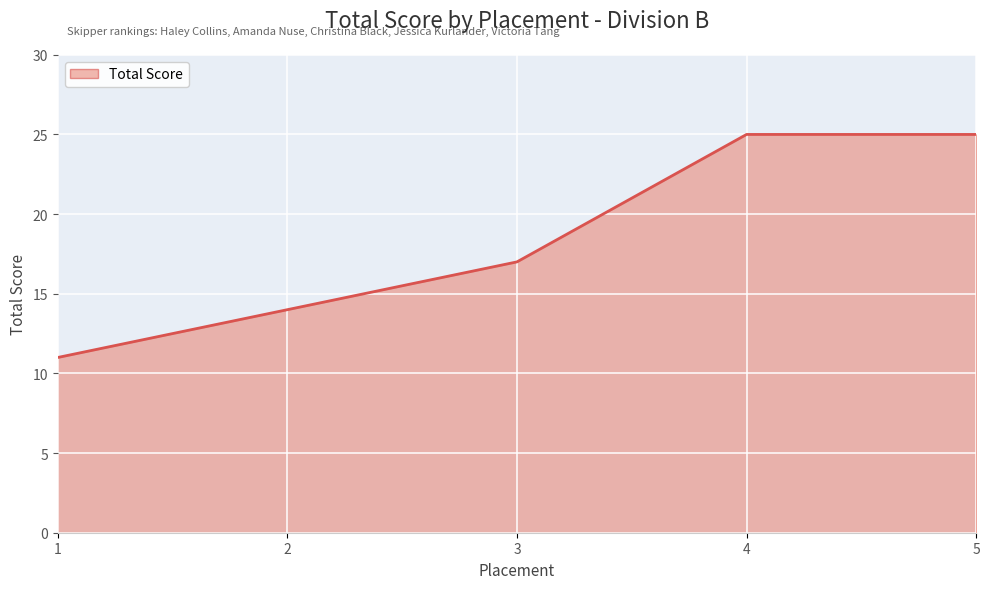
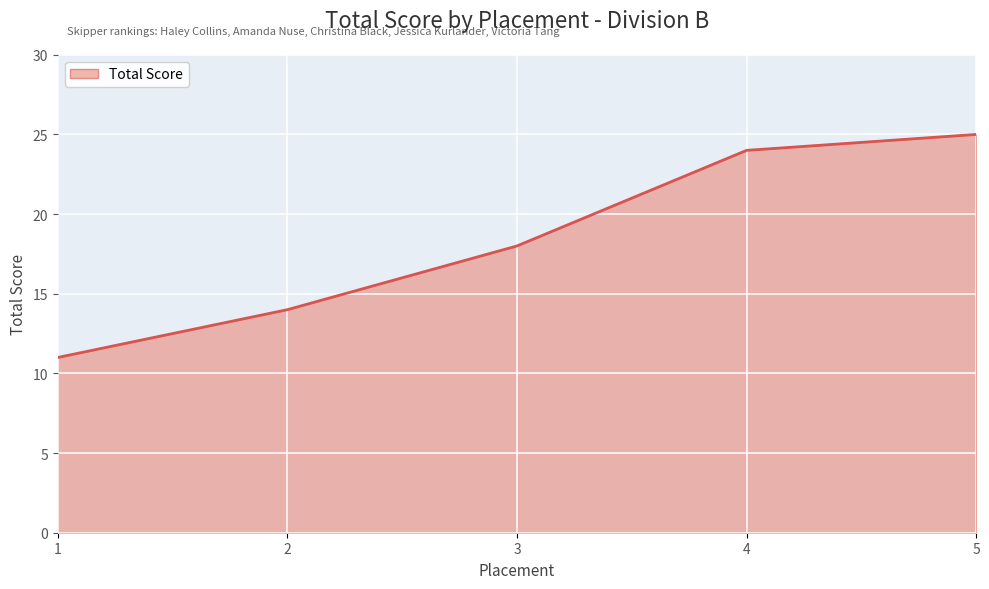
3: 17 -> 18
4: 25 -> 24
